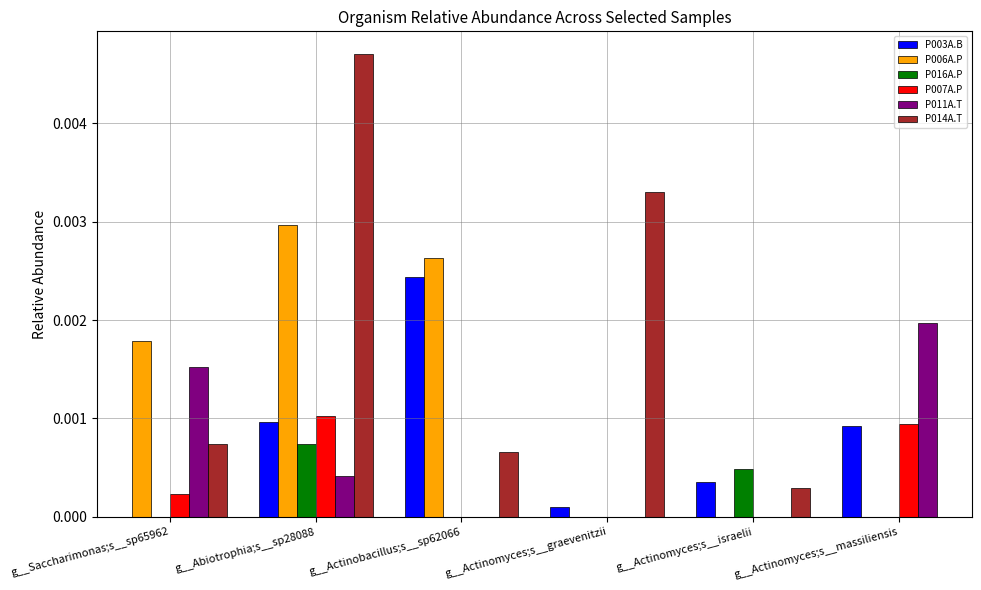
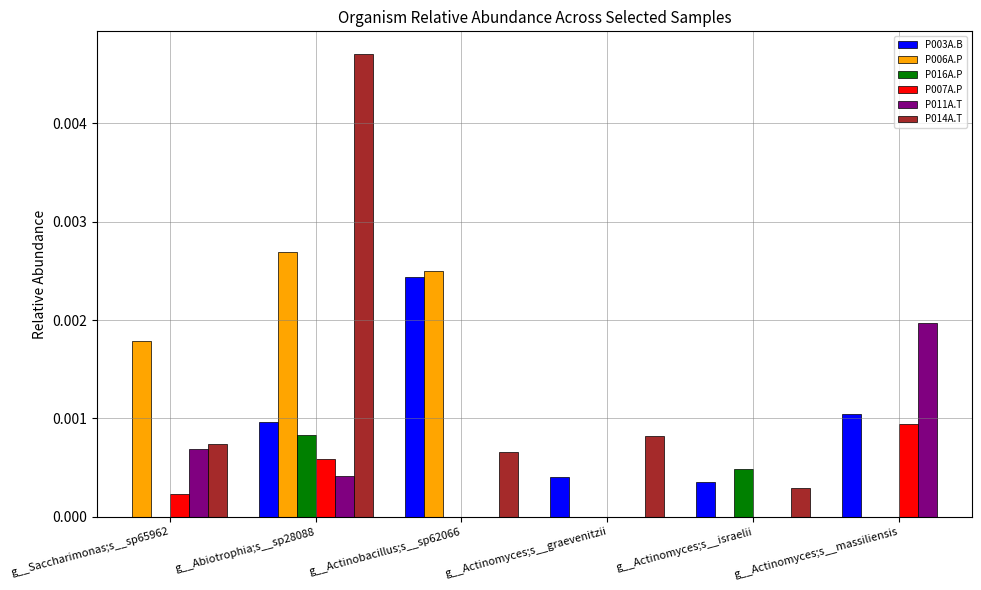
P011A.T, g__Saccharimonas;s__sp65962: 0.0015 -> 0.0007
P006A.P, g__Abiotrophia;s__sp28088: 0.0030 -> 0.0027
P016A.P, g__Abiotrophia;s__sp28088: 0.0007 -> 0.0008
P007A.P, g__Abiotrophia;s__sp28088: 0.0010 -> 0.0006
P006A.P, g__Actinobacillus;s__sp62066: 0.0026 -> 0.0025
P003A.B, g__Actinomyces;s__graevenitzii: 0.0001 -> 0.0004
P014A.T, g__Actinomyces;s__graevenitzii: 0.0033 -> 0.0008
P003A.B, g__Actinomyces;s__massiliensis: 0.0009 -> 0.0010
